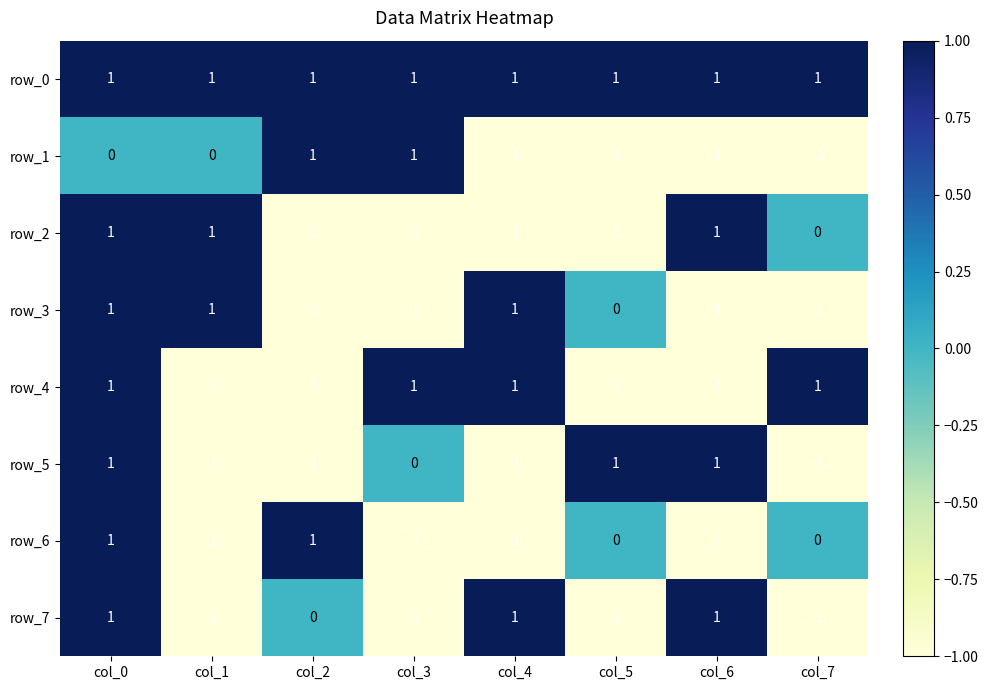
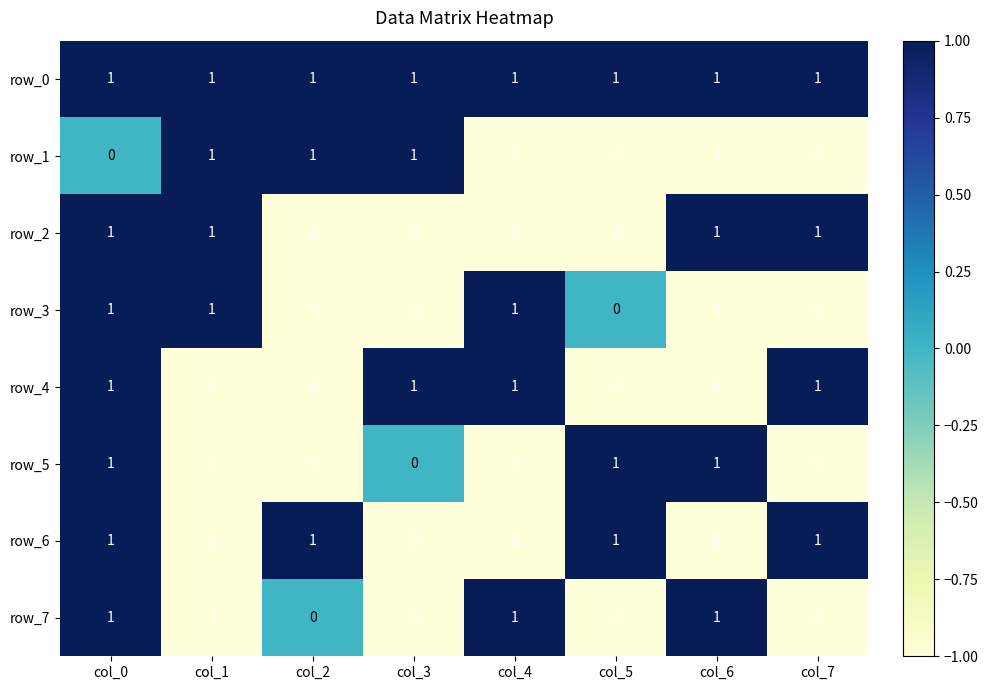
row_1, col_1: 0 -> 1
row_2, col_7: 0 -> 1
row_6, col_5: 0 -> 1
row_6, col_7: 0 -> 1
